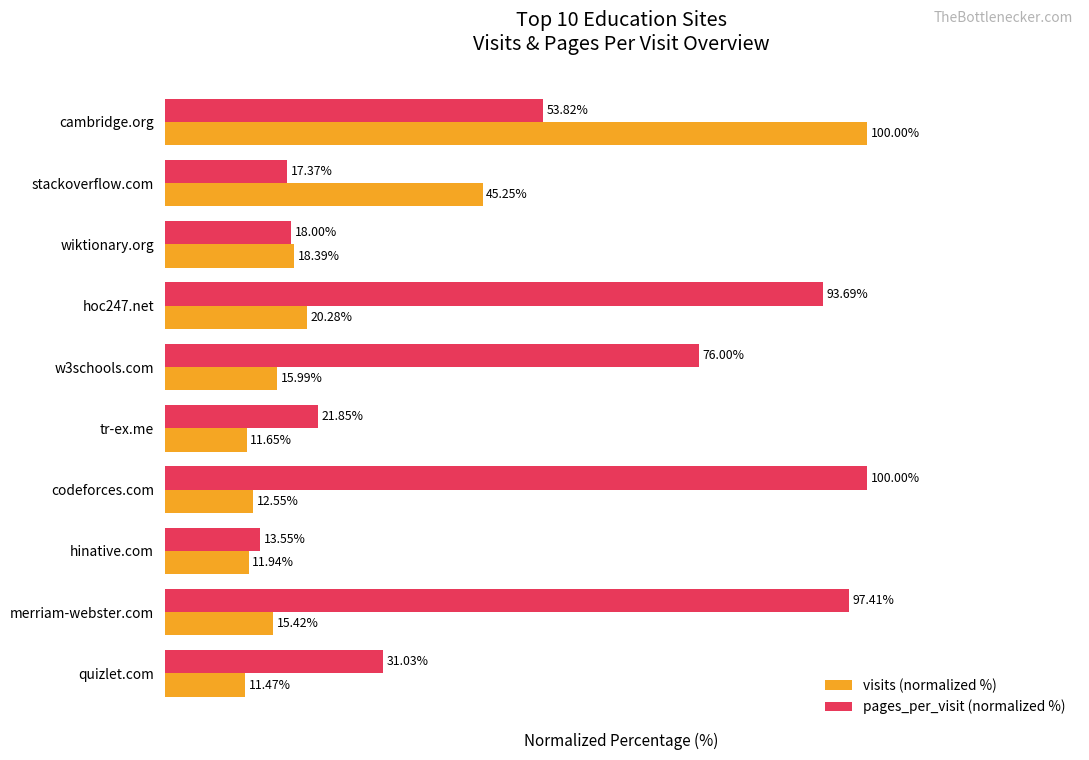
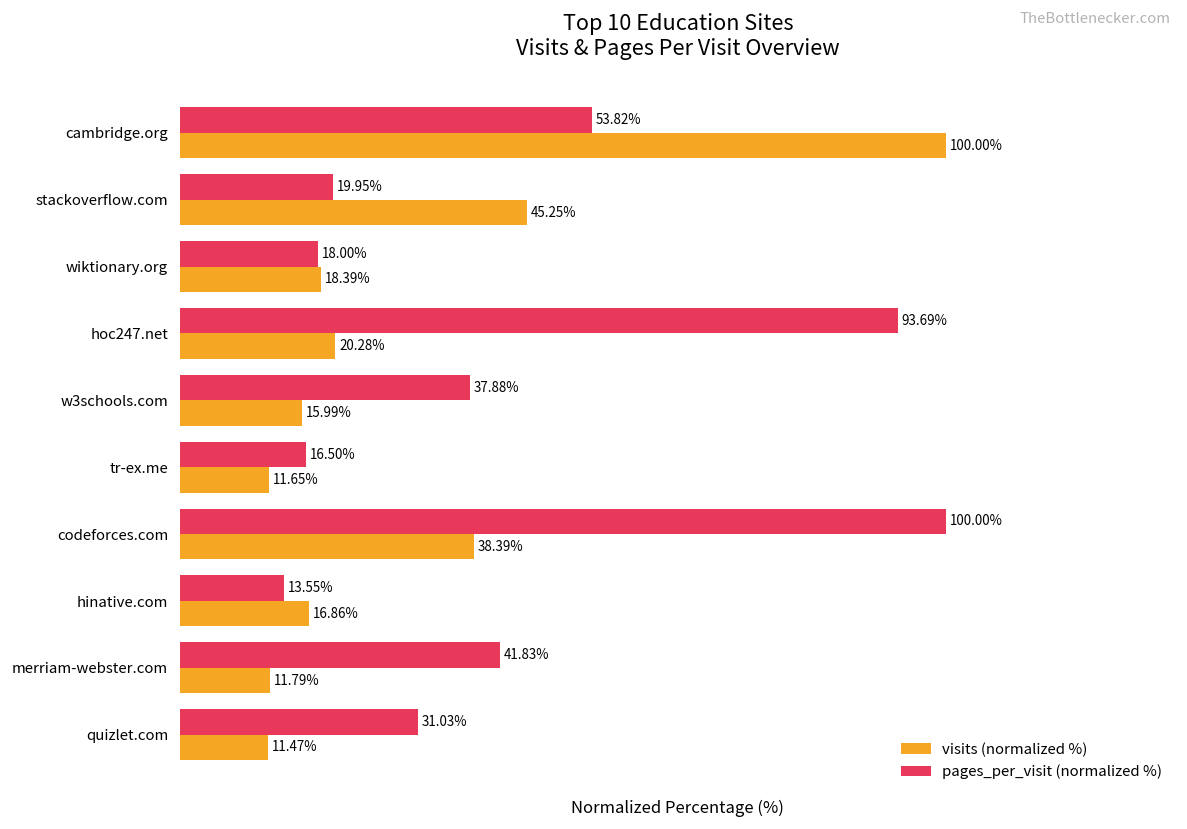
pages_per_visit (normalized %), stackoverflow.com: 17.37% -> 19.95%
pages_per_visit (normalized %), w3schools.com: 76.00% -> 37.88%
pages_per_visit (normalized %), tr-ex.me: 21.85% -> 16.50%
visits (normalized %), codeforces.com: 12.55% -> 38.39%
visits (normalized %), hinative.com: 11.94% -> 16.86%
pages_per_visit (normalized %), merriam-webster.com: 97.41% -> 41.83%
visits (normalized %), merriam-webster.com: 15.42% -> 11.79%
